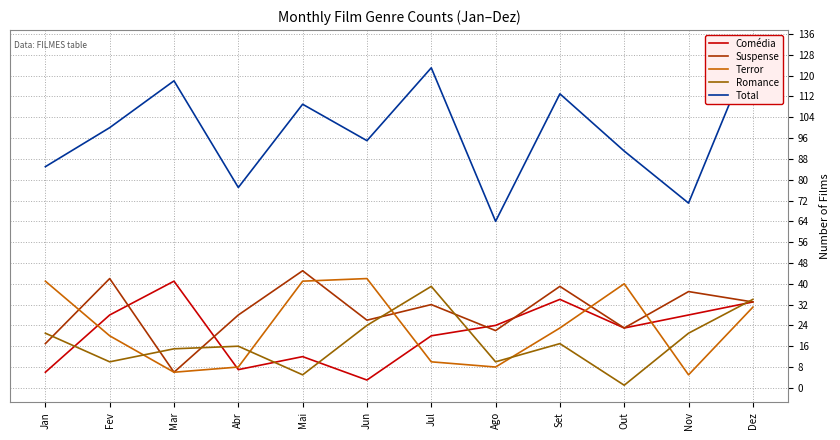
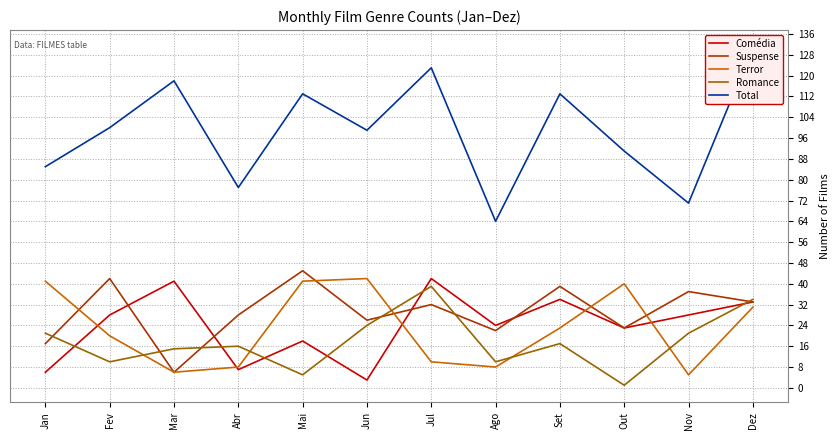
Comédia, Mai: 12 -> 18
Total, Mai: 109 -> 113
Total, Jun: 95 -> 99
Comédia, Jul: 20 -> 42
